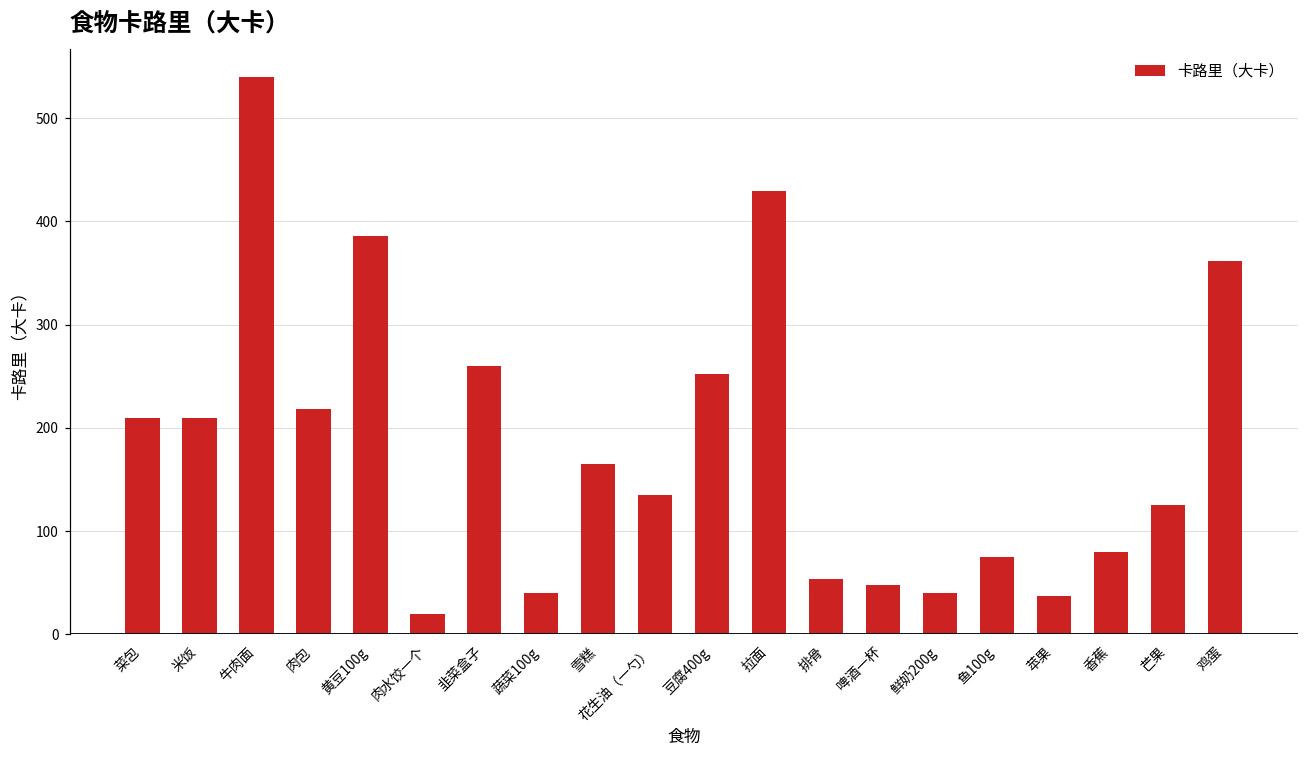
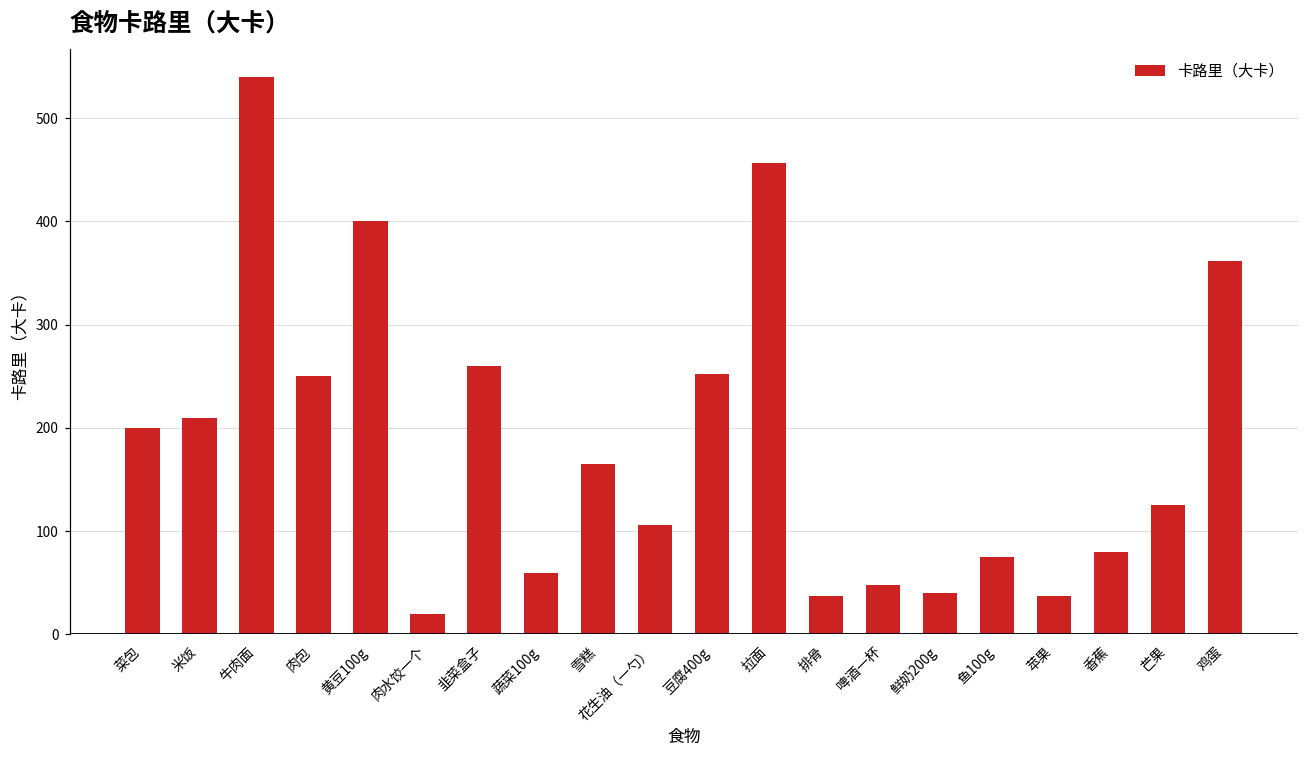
菜包: 210 -> 200
肉包: 220 -> 250
黄豆100g: 390 -> 400
蔬菜100g: 40 -> 60
花生油（一勺）: 140 -> 110
拉面: 430 -> 460
排骨: 50 -> 40
